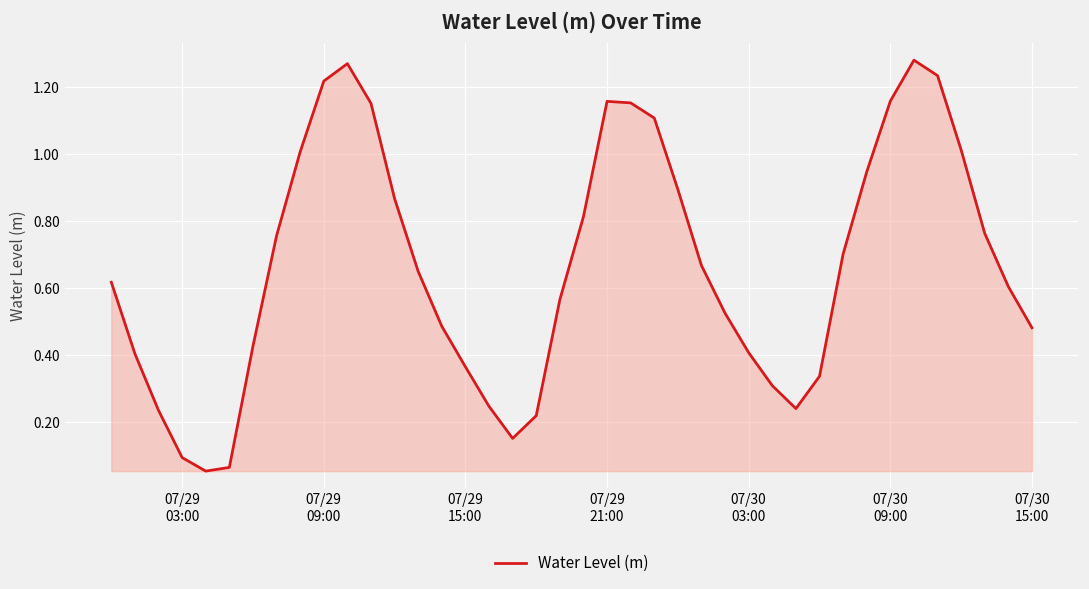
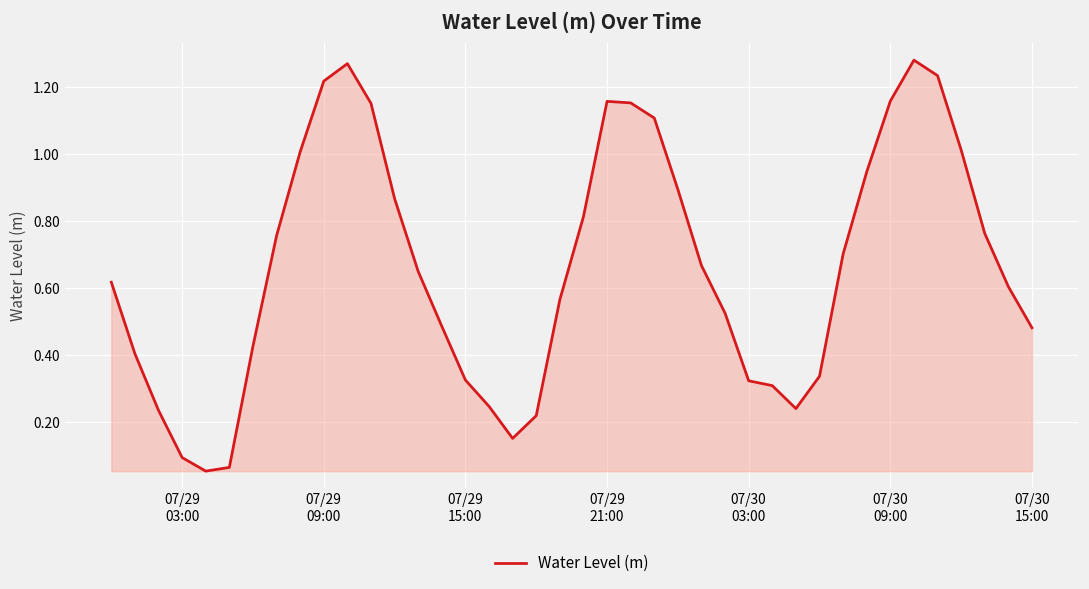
07/29 15:00: 0.37 -> 0.33
07/30 03:00: 0.41 -> 0.32
